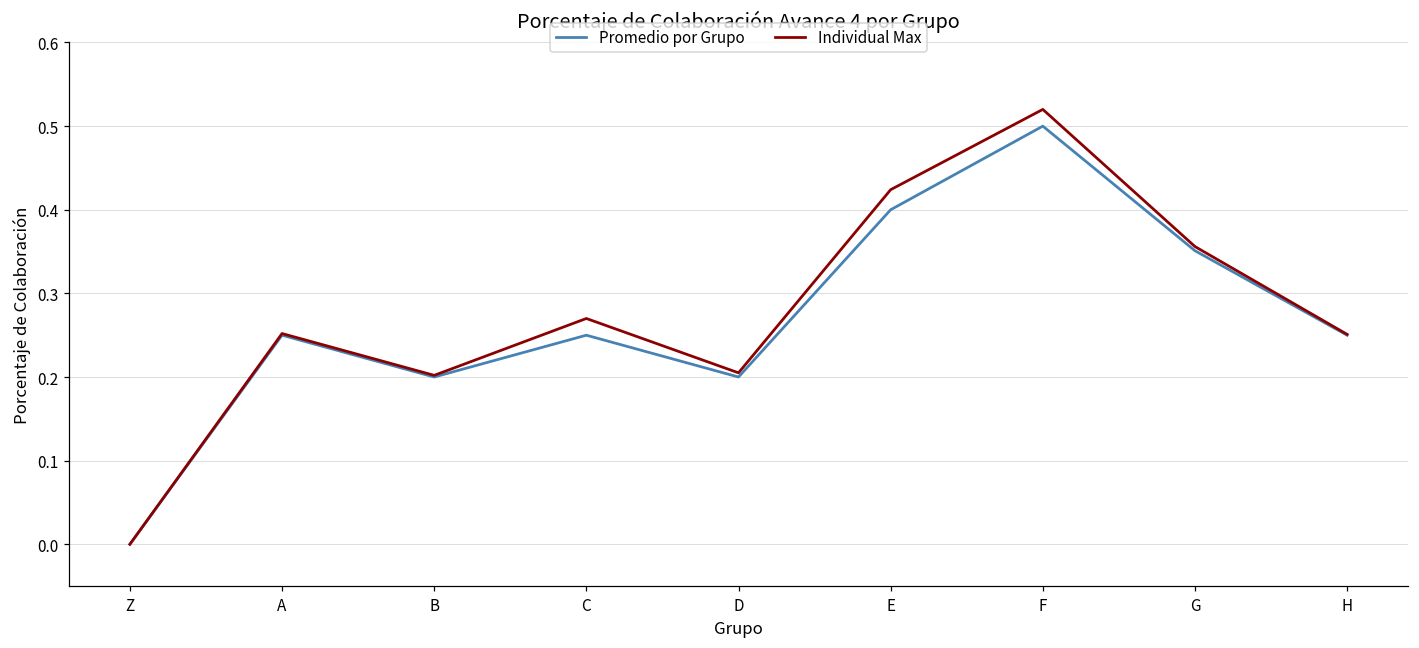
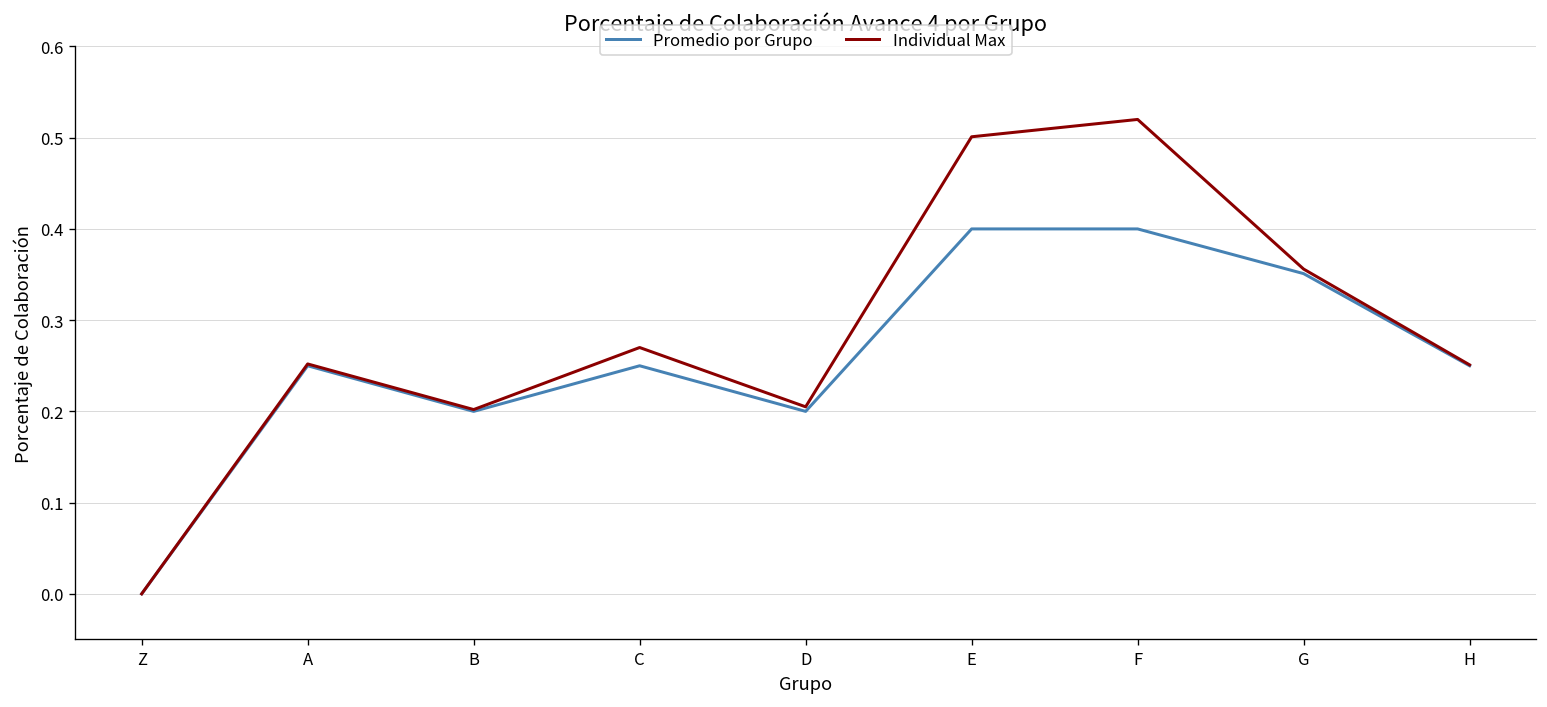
Individual Max, E: 0.42 -> 0.50
Promedio por Grupo, F: 0.5 -> 0.4
